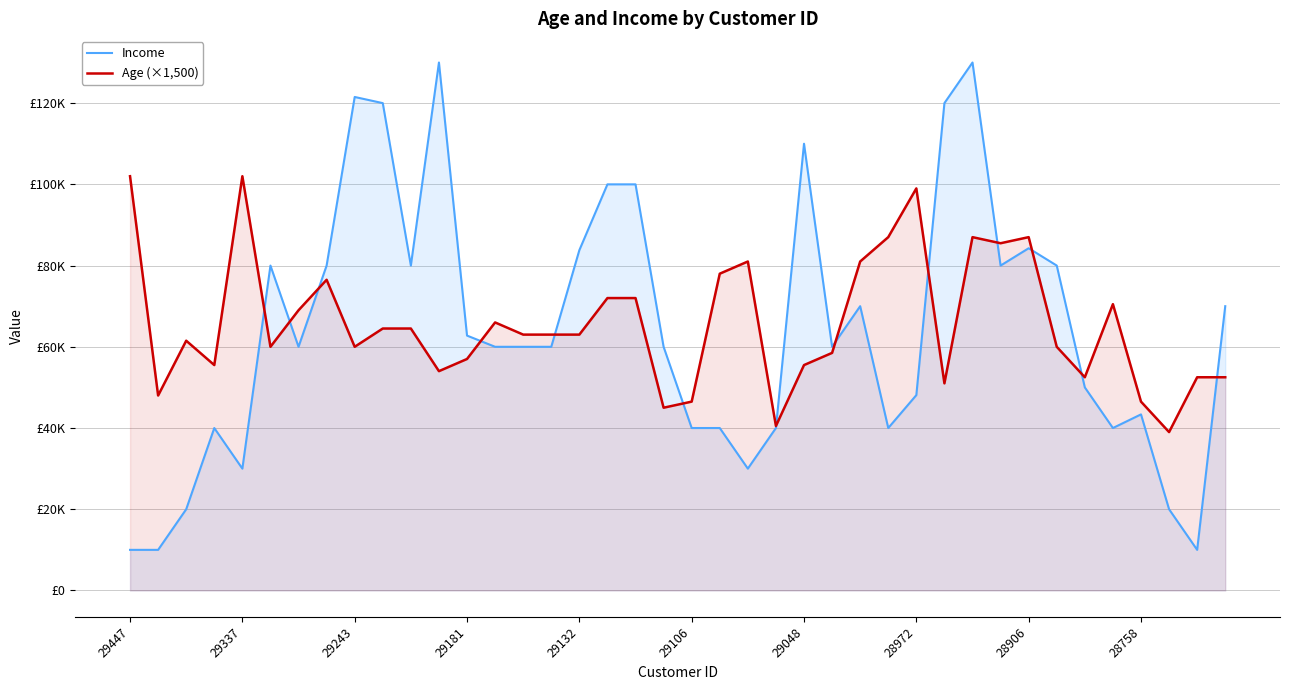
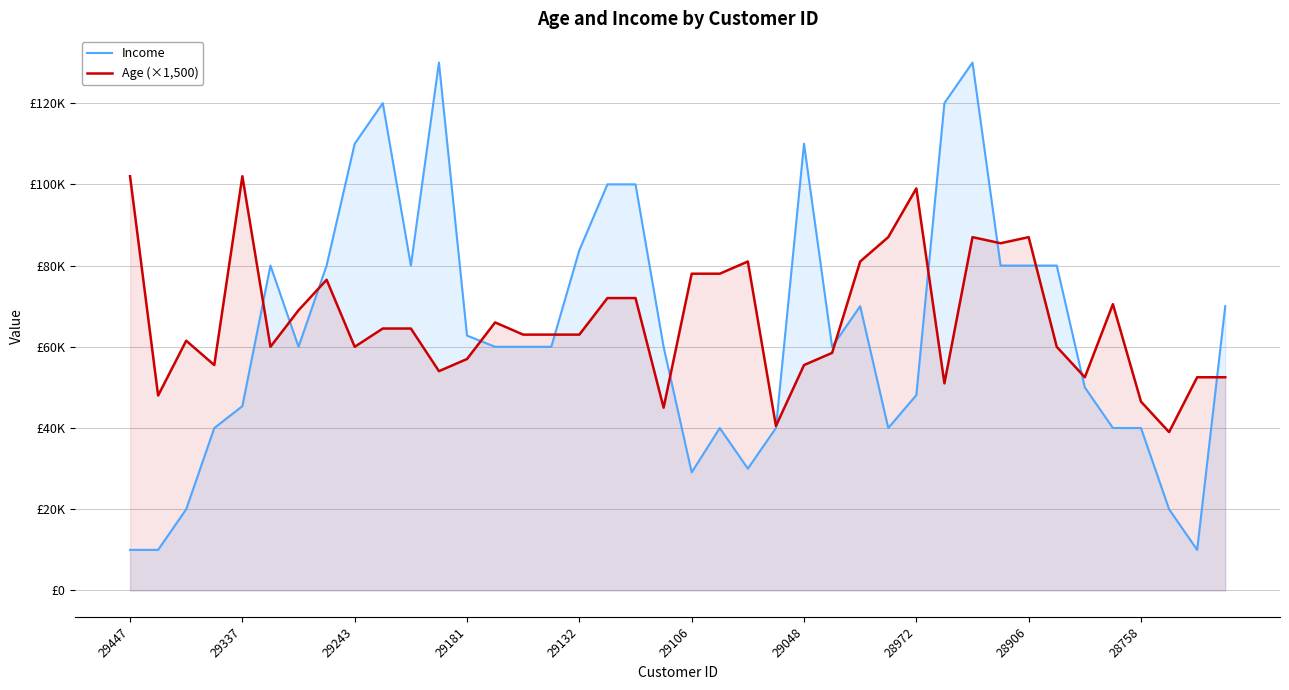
Income, 29337: £30000 -> £45000
Income, 29243: £122000 -> £110000
Income, 29106: £40000 -> £29000
Age (×1,500), 29106: £47000 -> £78000
Income, 28906: £84000 -> £80000
Income, 28758: £43000 -> £40000
